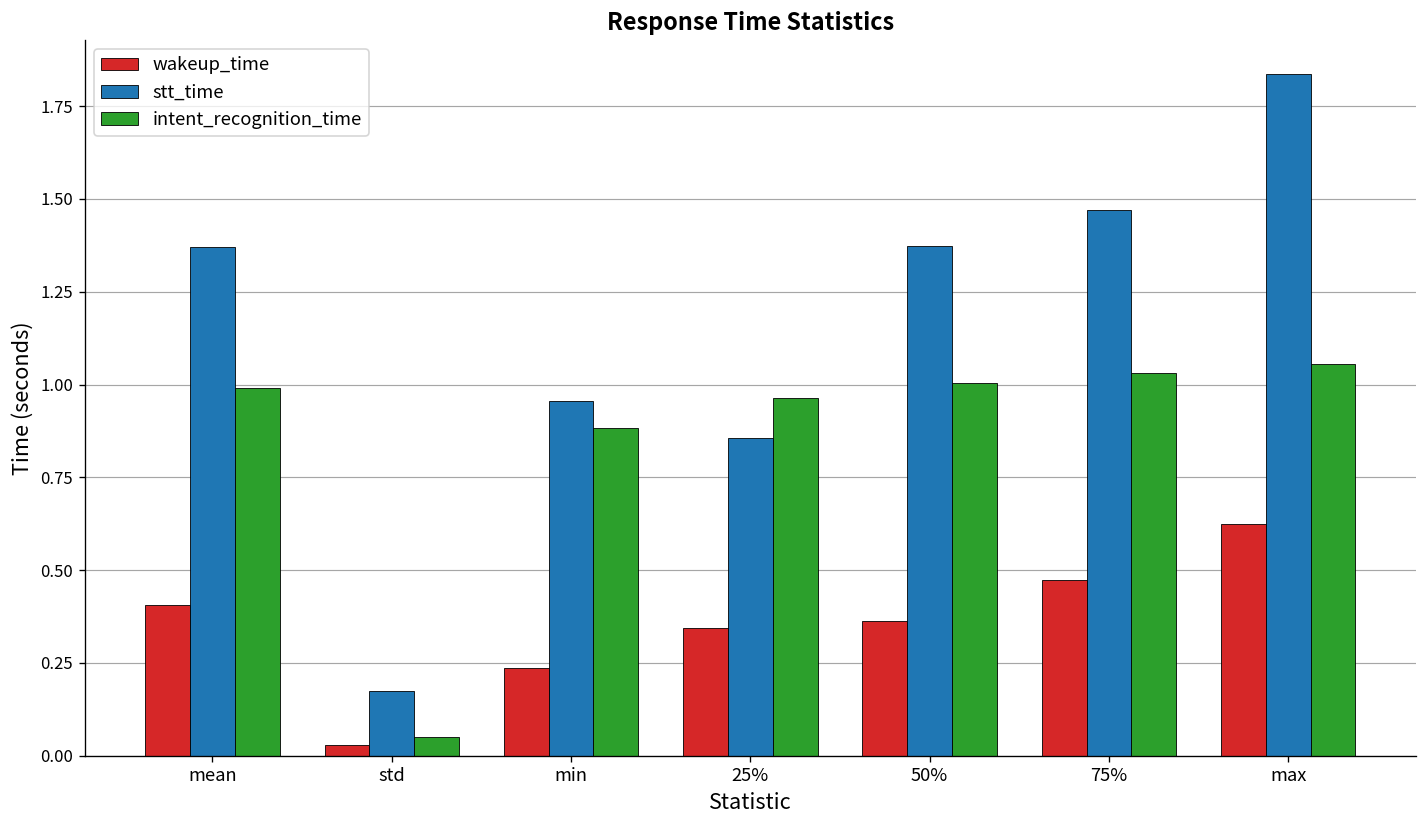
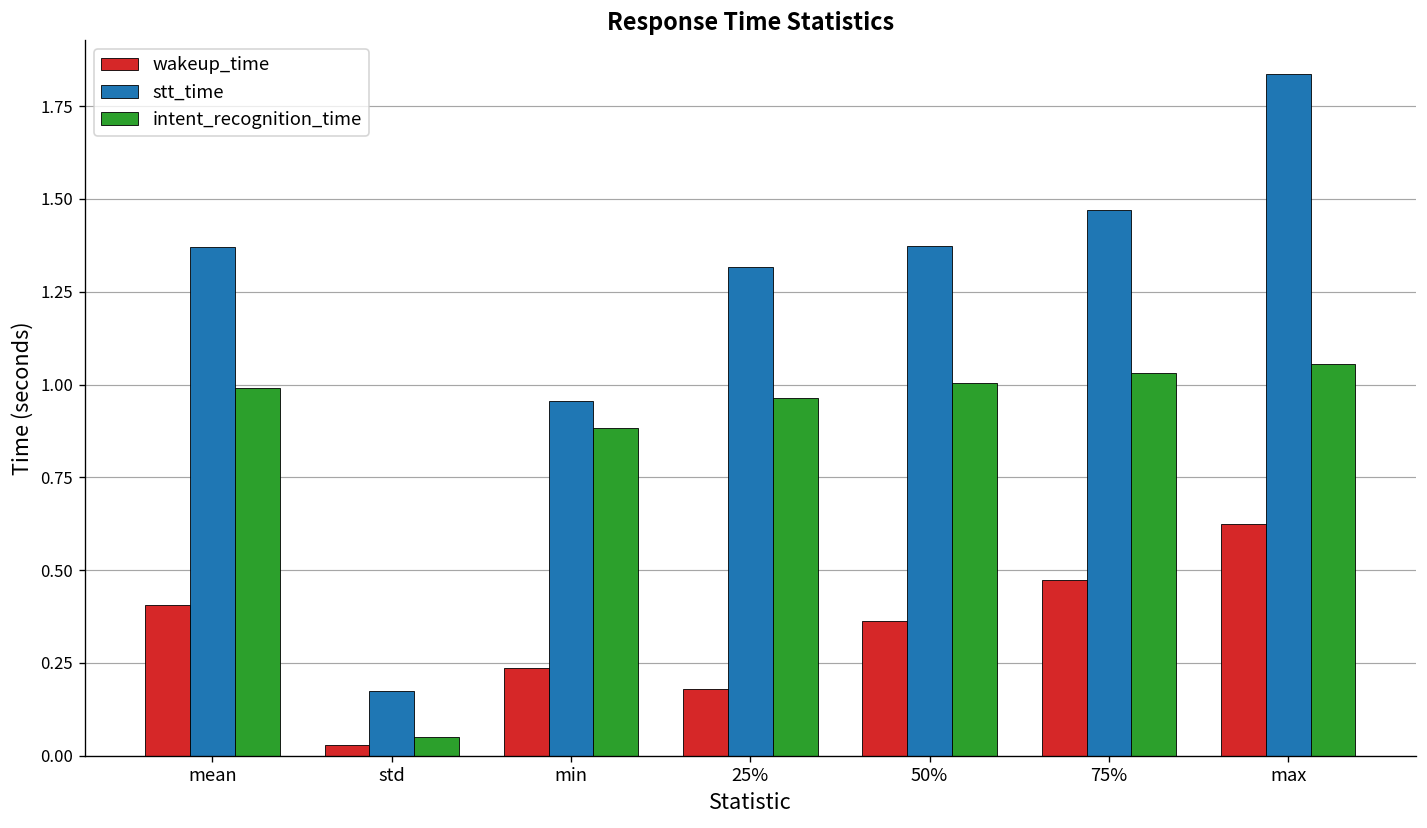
wakeup_time, 25%: 0.35 -> 0.18
stt_time, 25%: 0.85 -> 1.32
